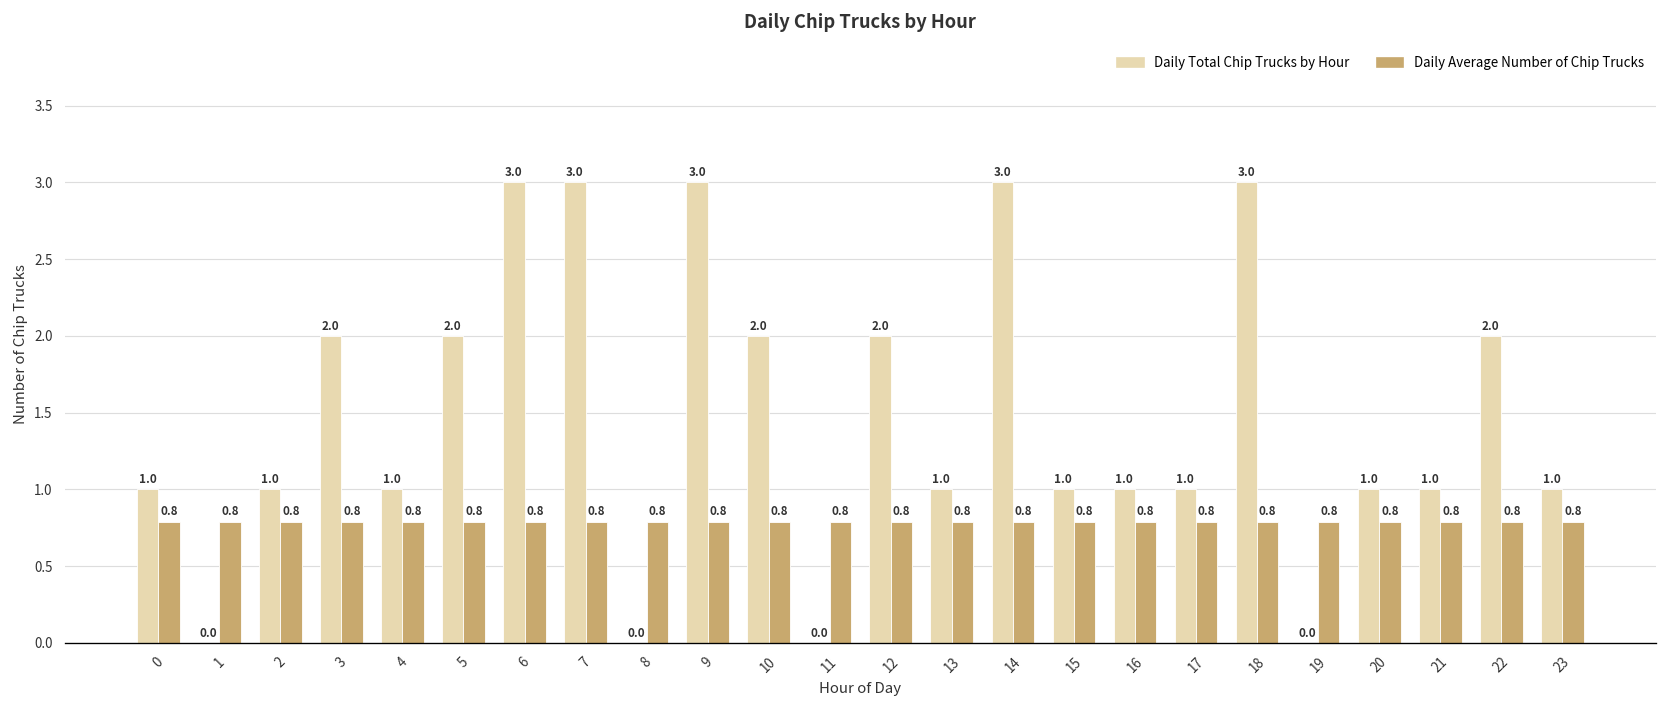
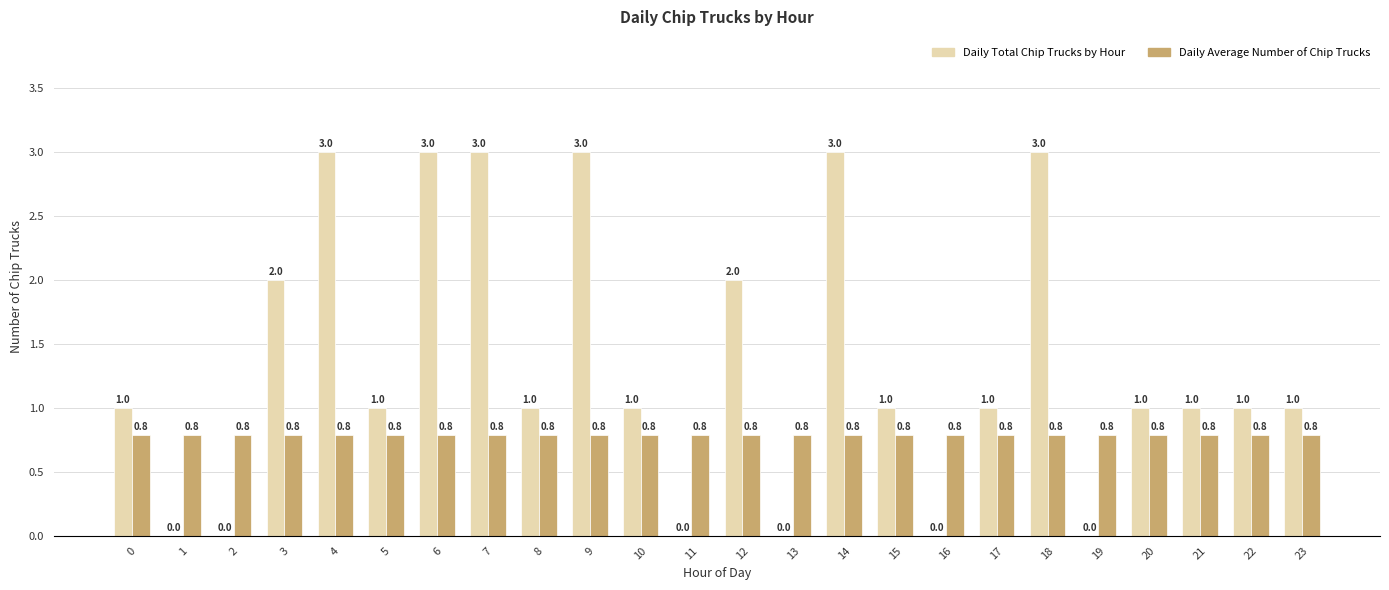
Daily Total Chip Trucks by Hour, 2: 1.0 -> 0.0
Daily Total Chip Trucks by Hour, 4: 1.0 -> 3.0
Daily Total Chip Trucks by Hour, 5: 2.0 -> 1.0
Daily Total Chip Trucks by Hour, 8: 0.0 -> 1.0
Daily Total Chip Trucks by Hour, 10: 2.0 -> 1.0
Daily Total Chip Trucks by Hour, 13: 1.0 -> 0.0
Daily Total Chip Trucks by Hour, 16: 1.0 -> 0.0
Daily Total Chip Trucks by Hour, 22: 2.0 -> 1.0
